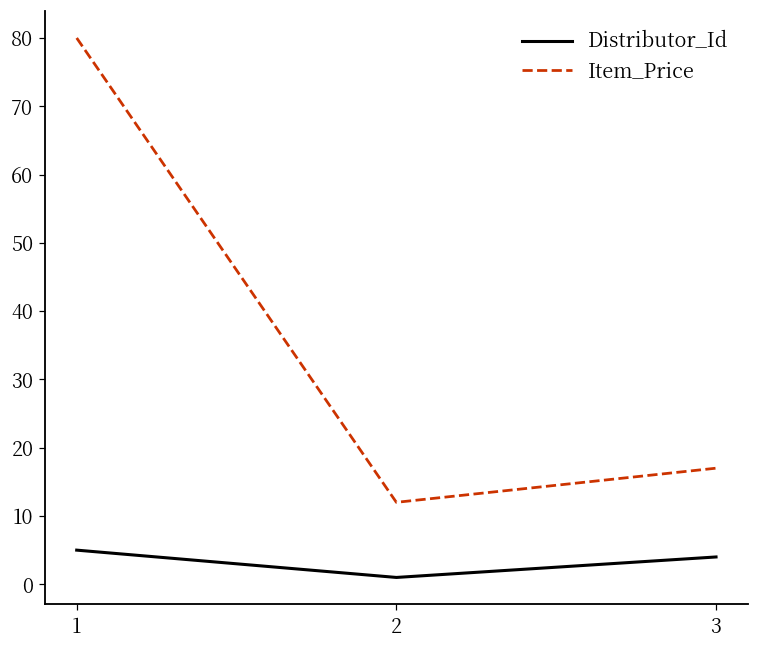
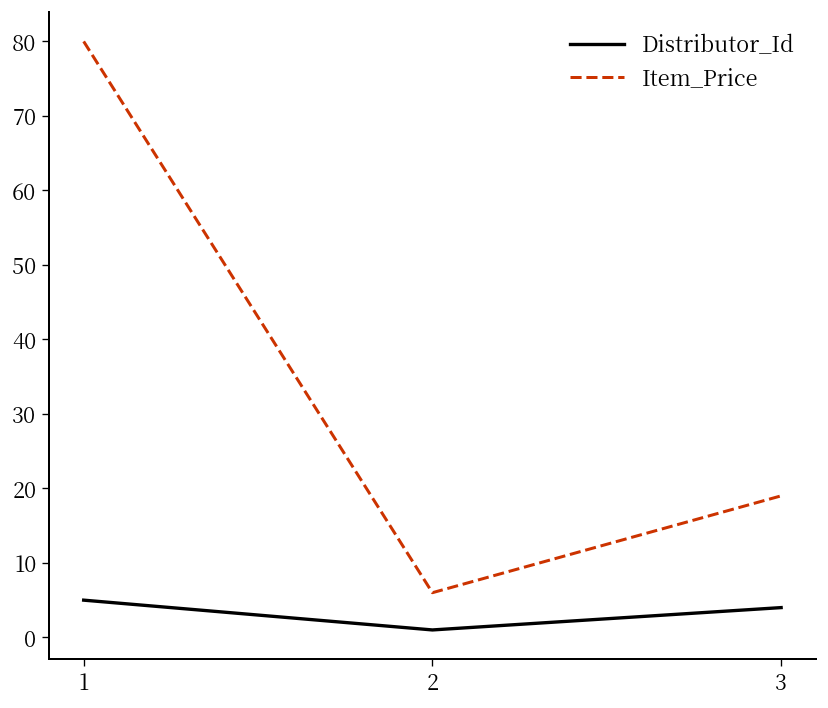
Item_Price, 2: 12 -> 6
Item_Price, 3: 17 -> 19
